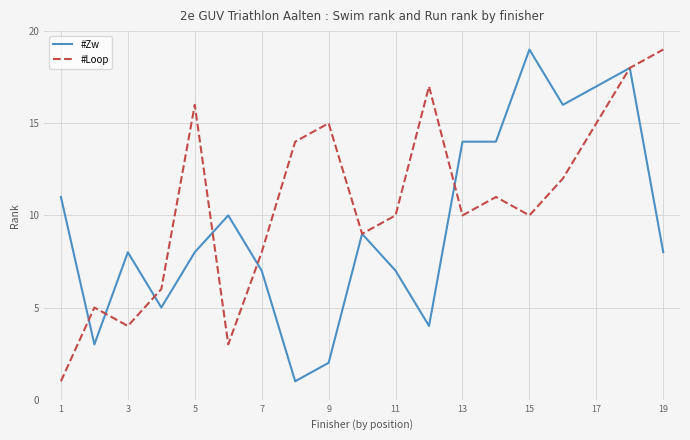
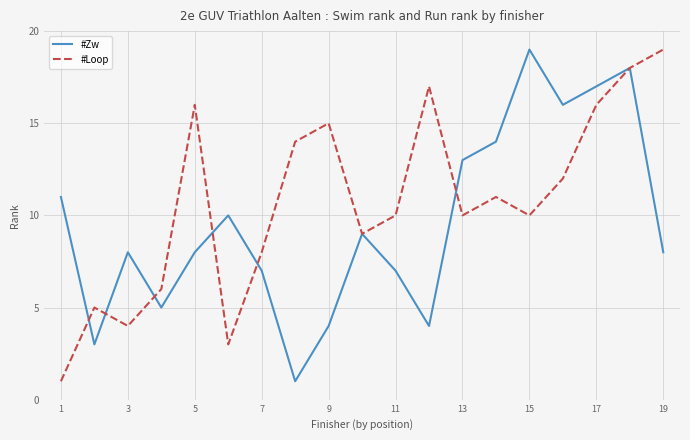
#Zw, 9: 2 -> 4
#Zw, 13: 14 -> 13
#Loop, 17: 15 -> 16
